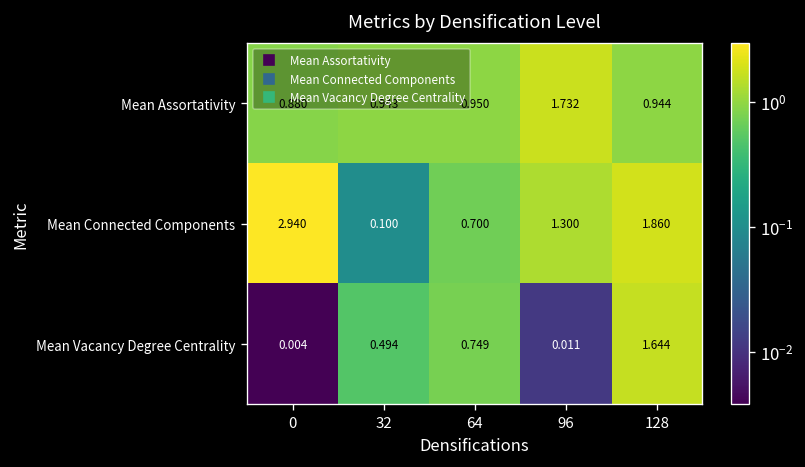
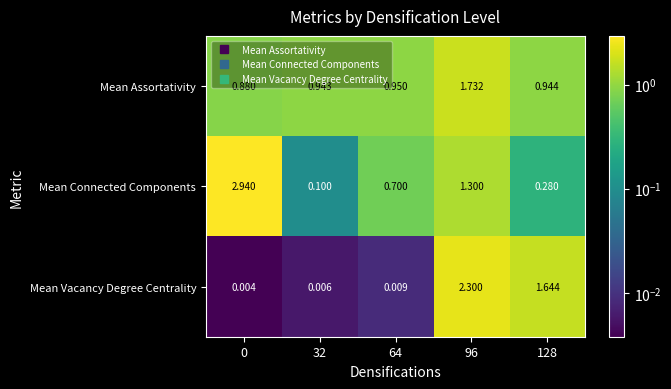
Mean Connected Components, 128: 1.860 -> 0.280
Mean Vacancy Degree Centrality, 32: 0.494 -> 0.006
Mean Vacancy Degree Centrality, 64: 0.749 -> 0.009
Mean Vacancy Degree Centrality, 96: 0.011 -> 2.300
